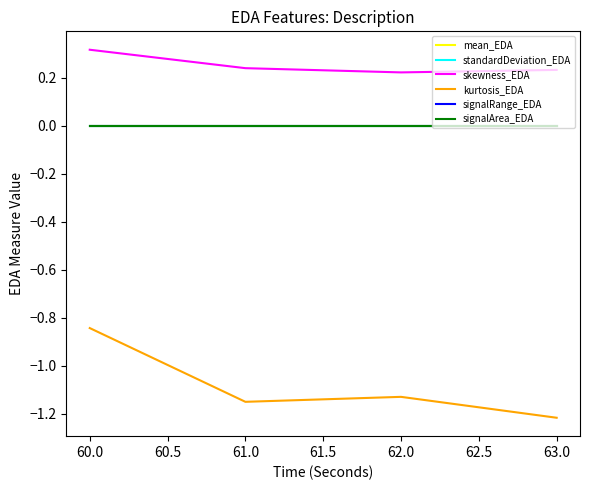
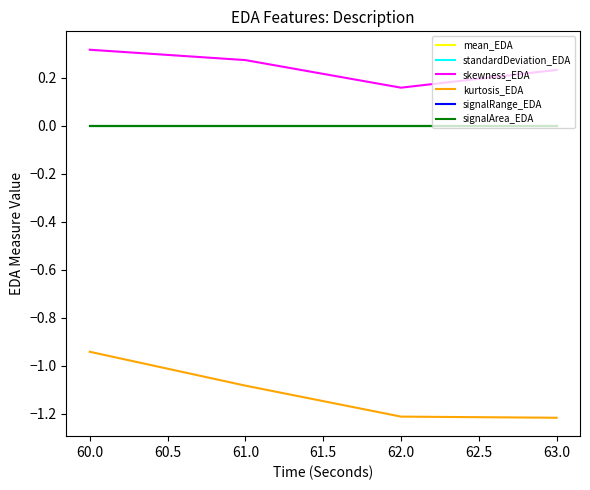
kurtosis_EDA, 60.0: -0.84 -> -0.94
skewness_EDA, 61.0: 0.24 -> 0.27
kurtosis_EDA, 61.0: -1.15 -> -1.08
skewness_EDA, 62.0: 0.22 -> 0.16
kurtosis_EDA, 62.0: -1.13 -> -1.21
